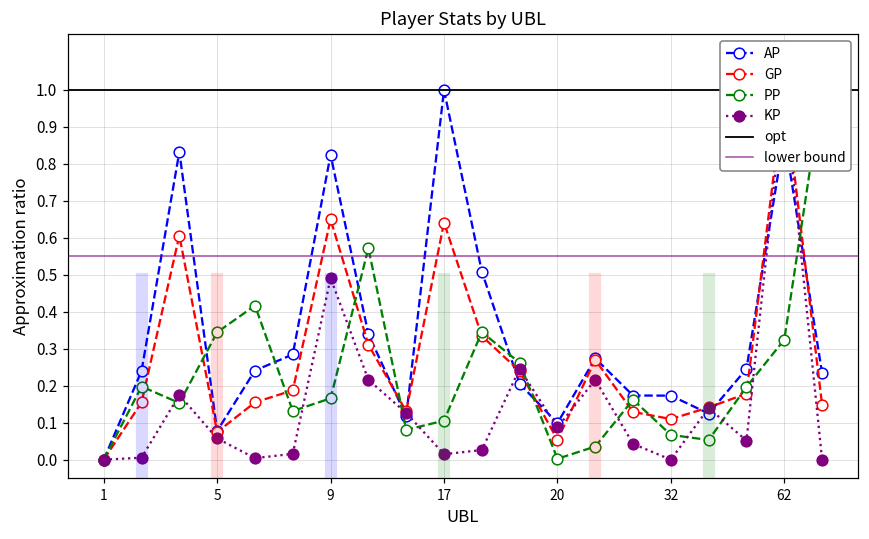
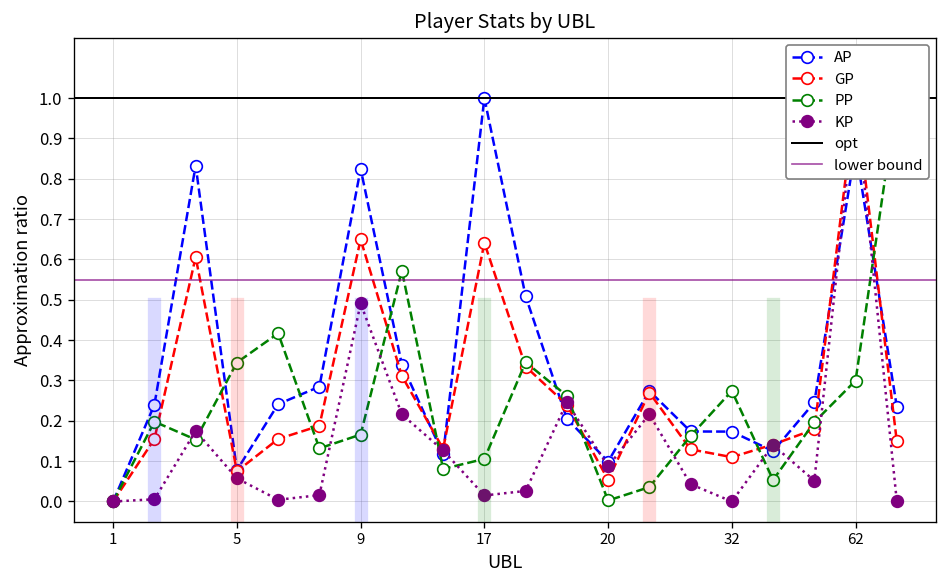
PP, 32: 0.07 -> 0.27
PP, 62: 0.32 -> 0.30
